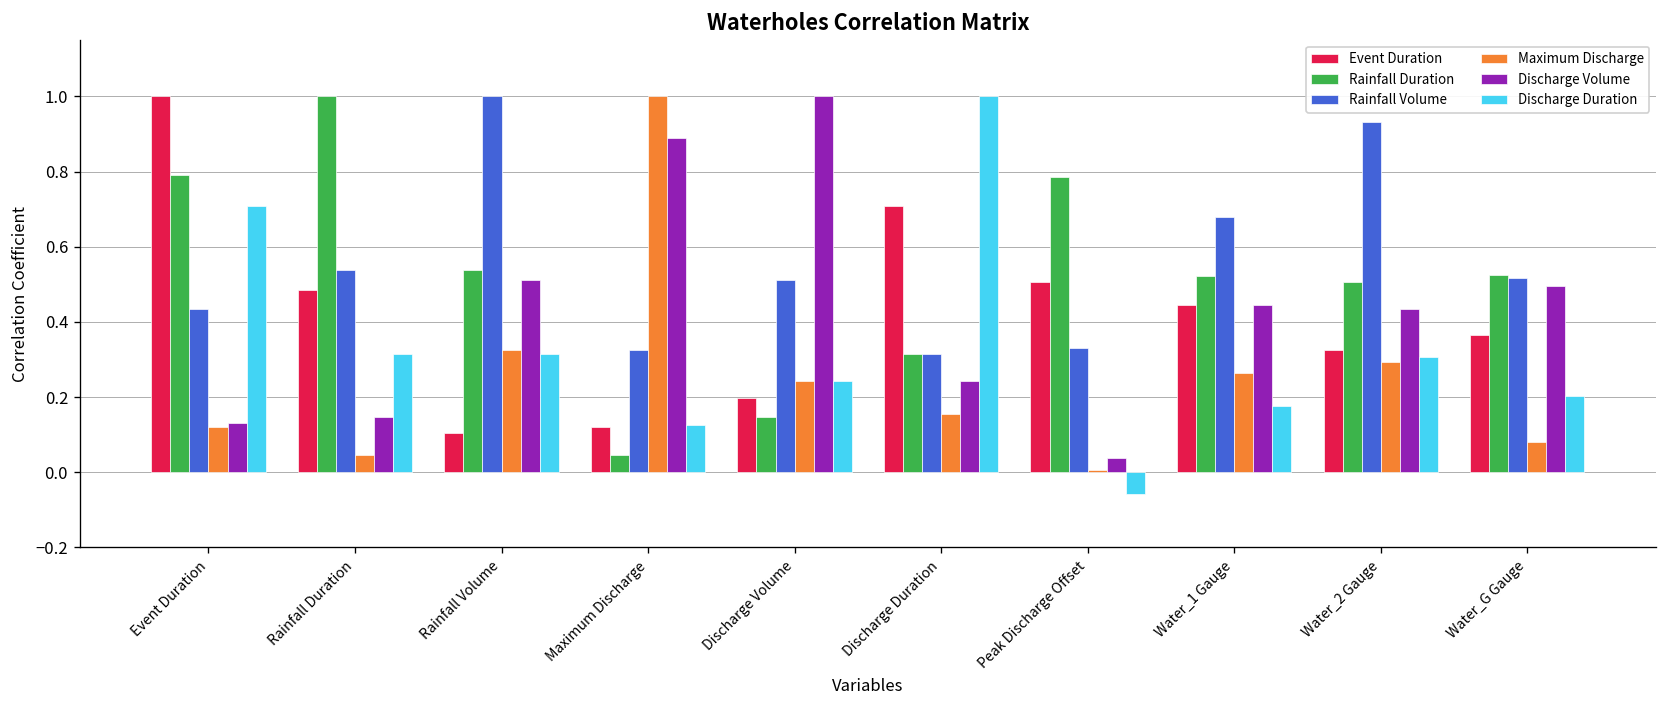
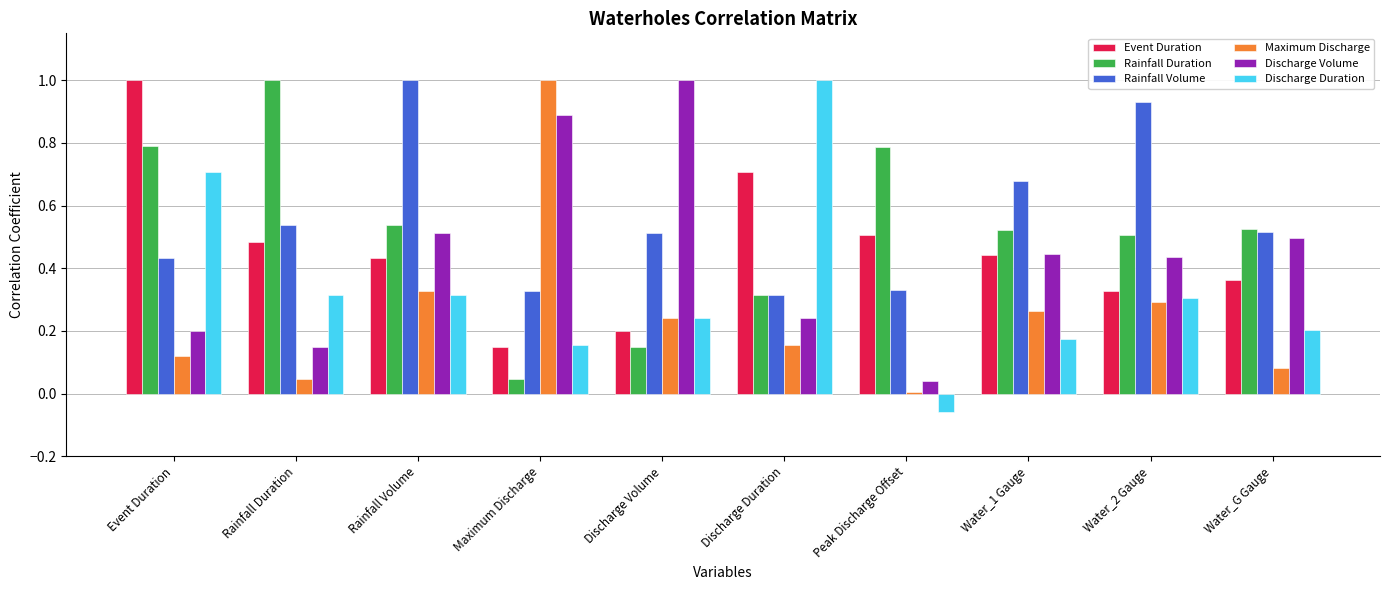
Discharge Volume, Event Duration: 0.13 -> 0.20
Event Duration, Rainfall Volume: 0.11 -> 0.43
Event Duration, Maximum Discharge: 0.12 -> 0.15
Discharge Duration, Maximum Discharge: 0.13 -> 0.16
